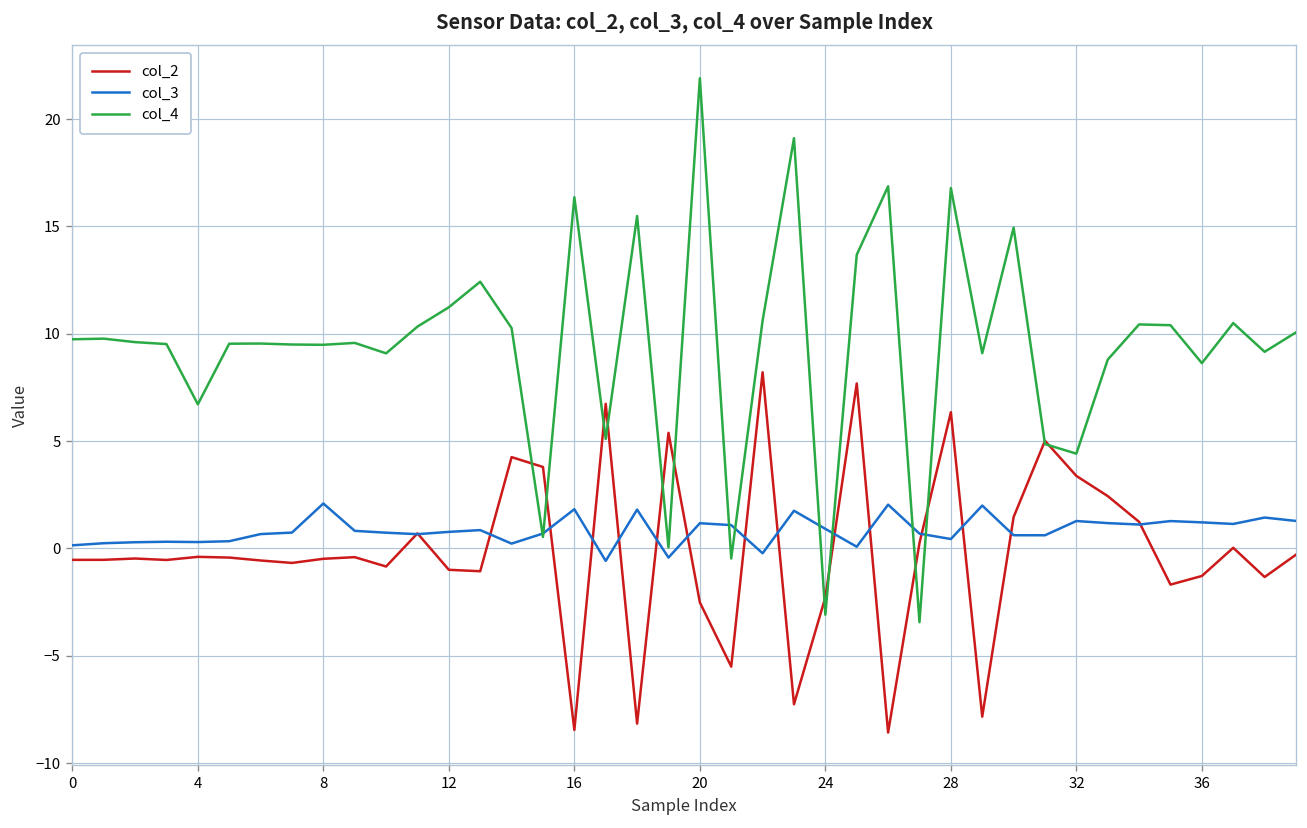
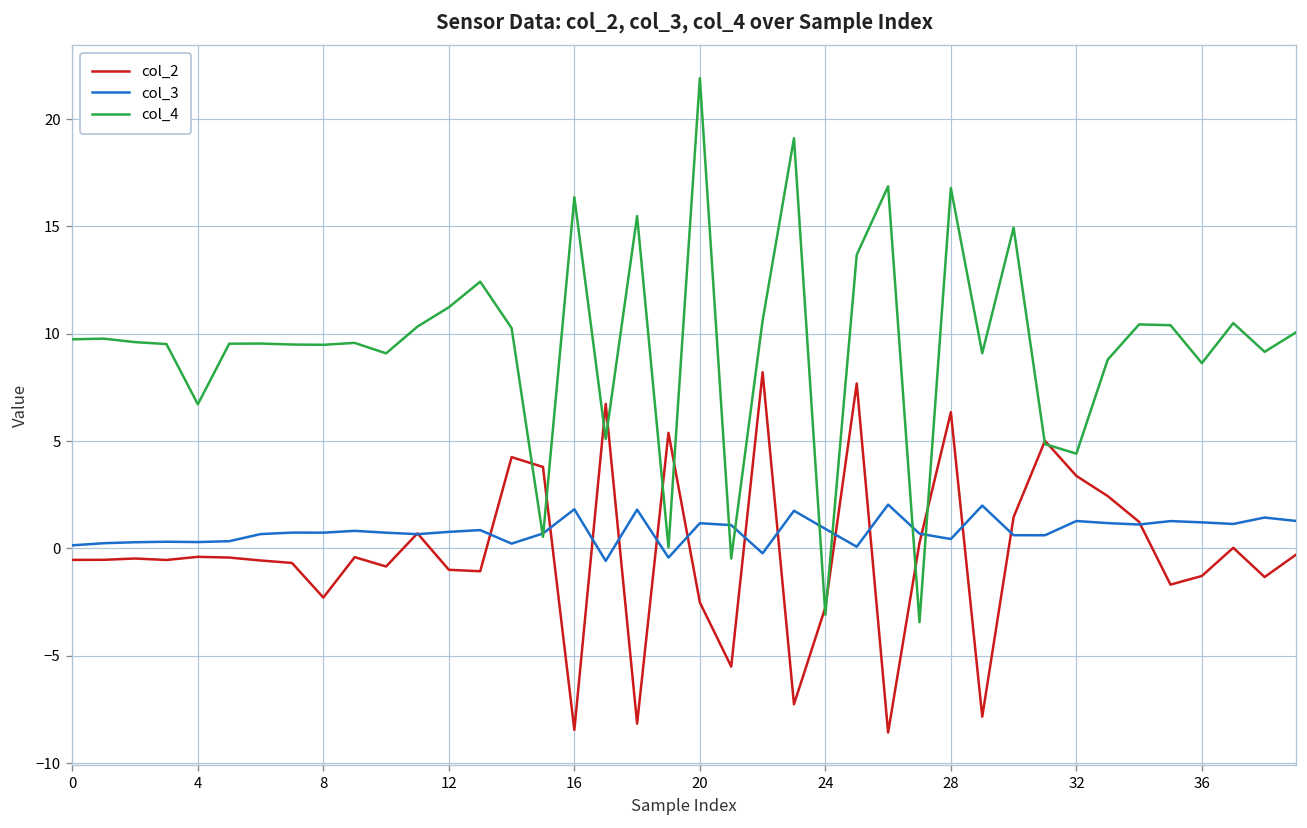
col_2, 8: -0.5 -> -2.3
col_3, 8: 2.1 -> 0.7
col_2, 24: -2.3 -> -2.7
